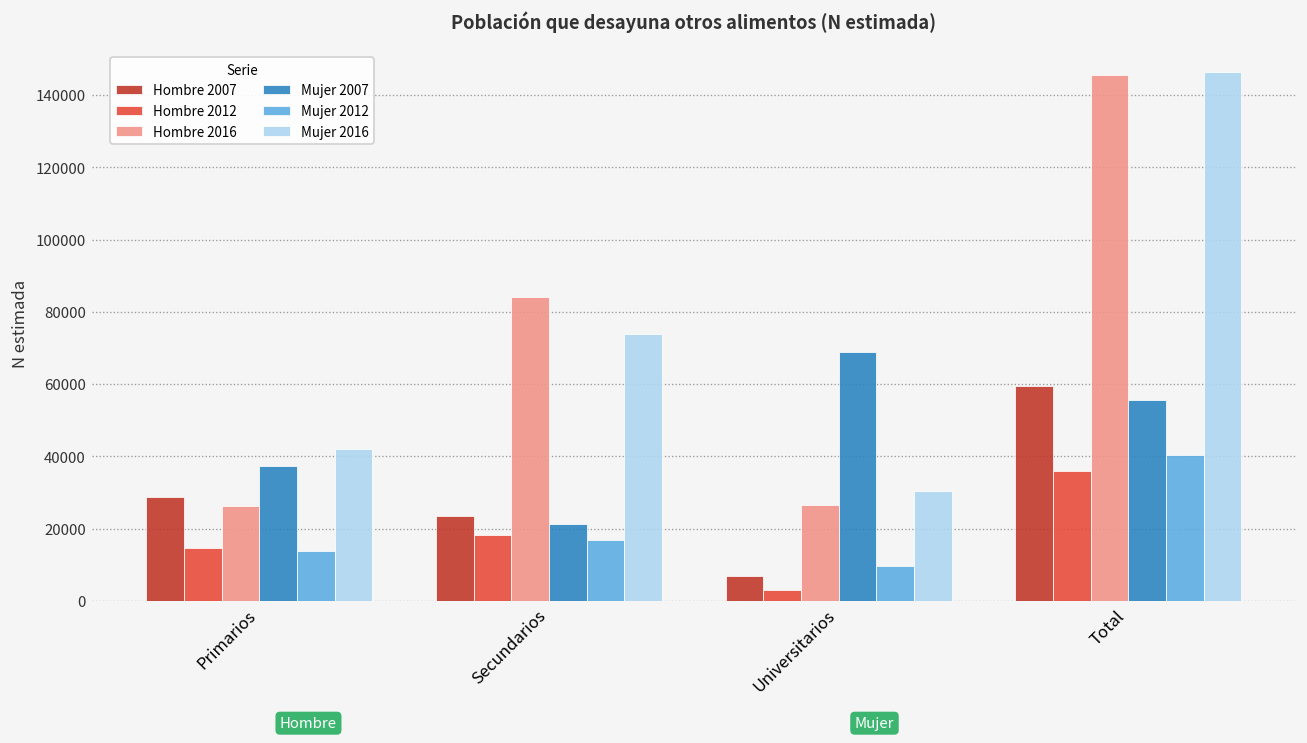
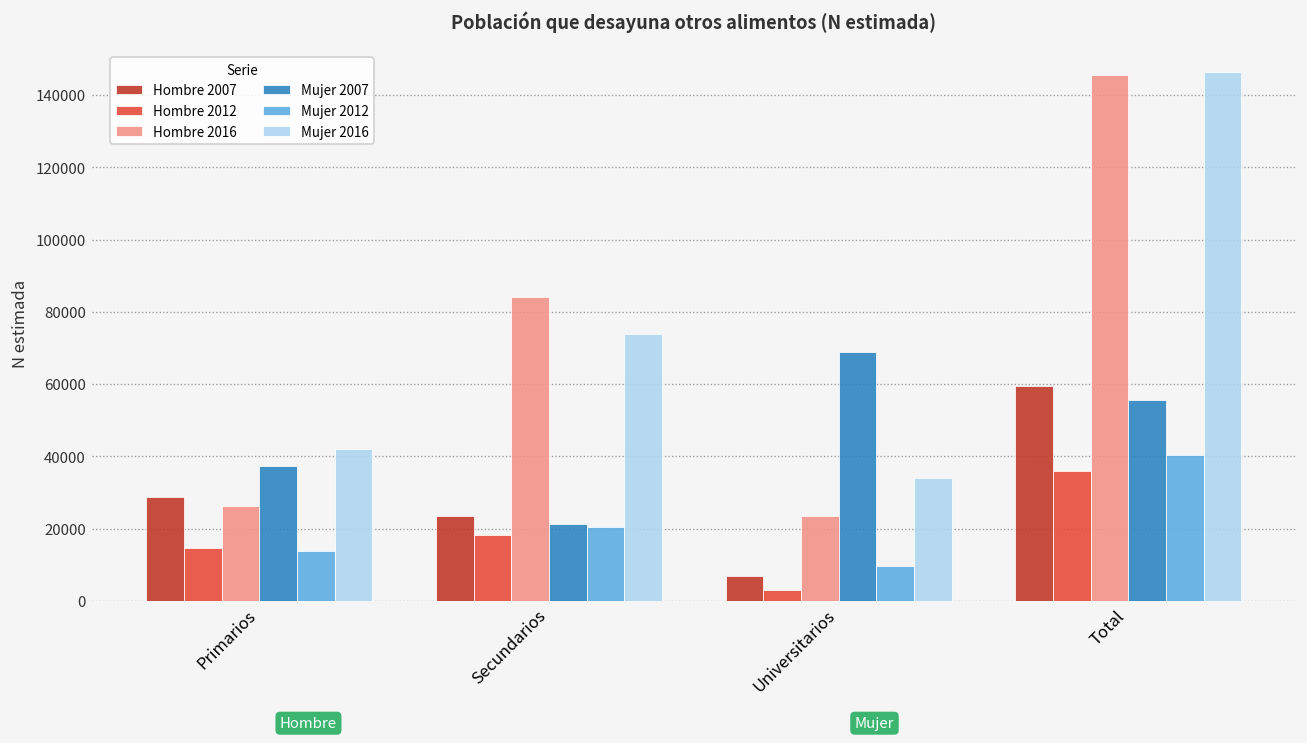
Mujer 2012, Secundarios: 17000 -> 20000
Hombre 2016, Universitarios: 27000 -> 24000
Mujer 2016, Universitarios: 31000 -> 34000
